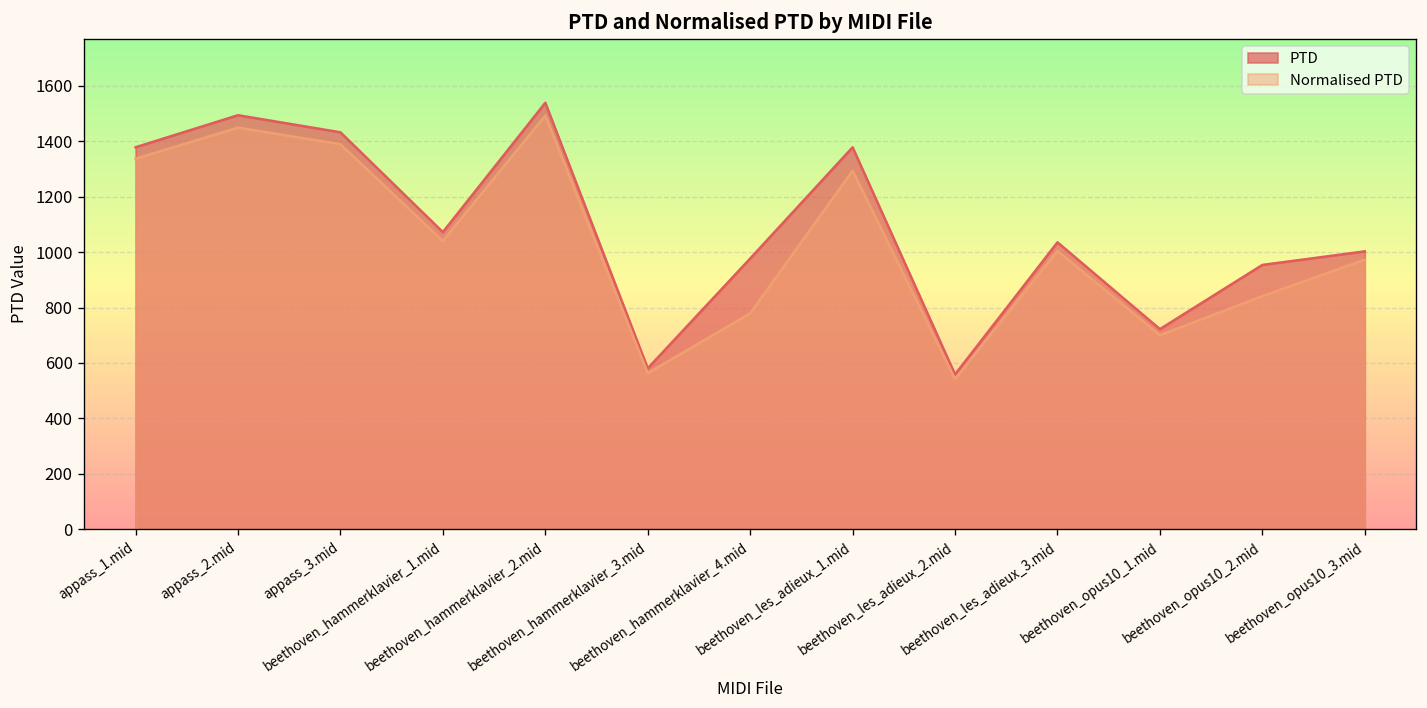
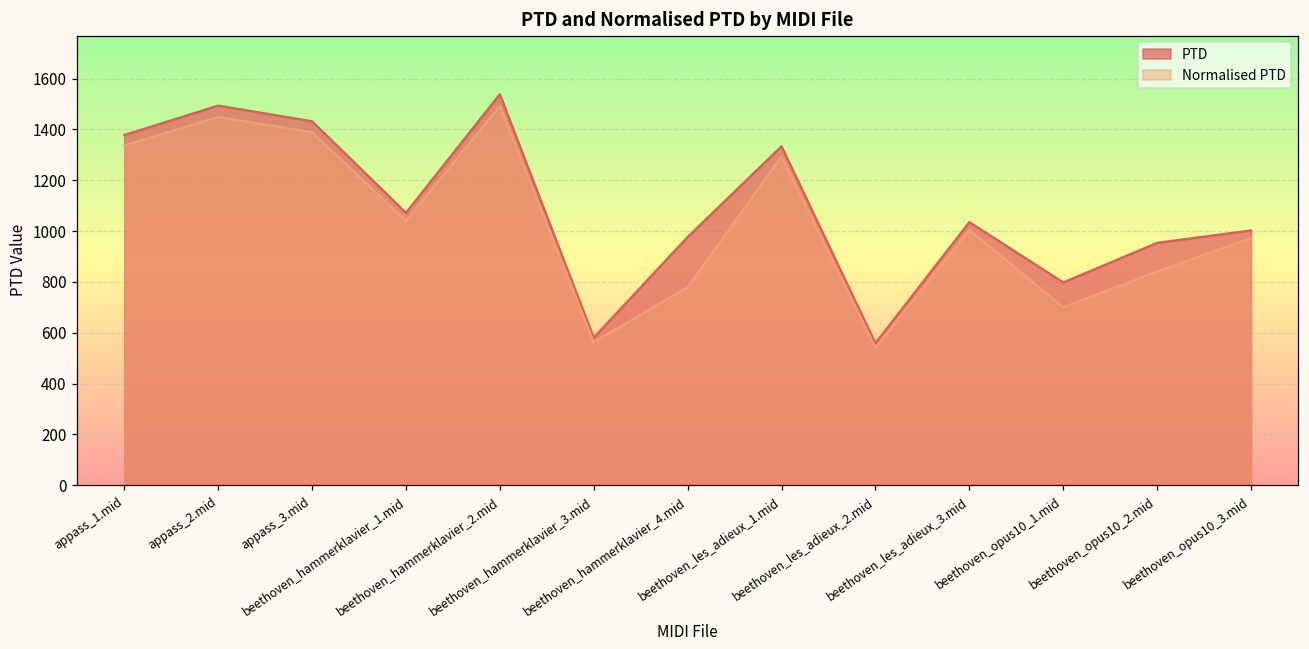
PTD, beethoven_les_adieux_1.mid: 1380 -> 1330
PTD, beethoven_opus10_1.mid: 720 -> 800
